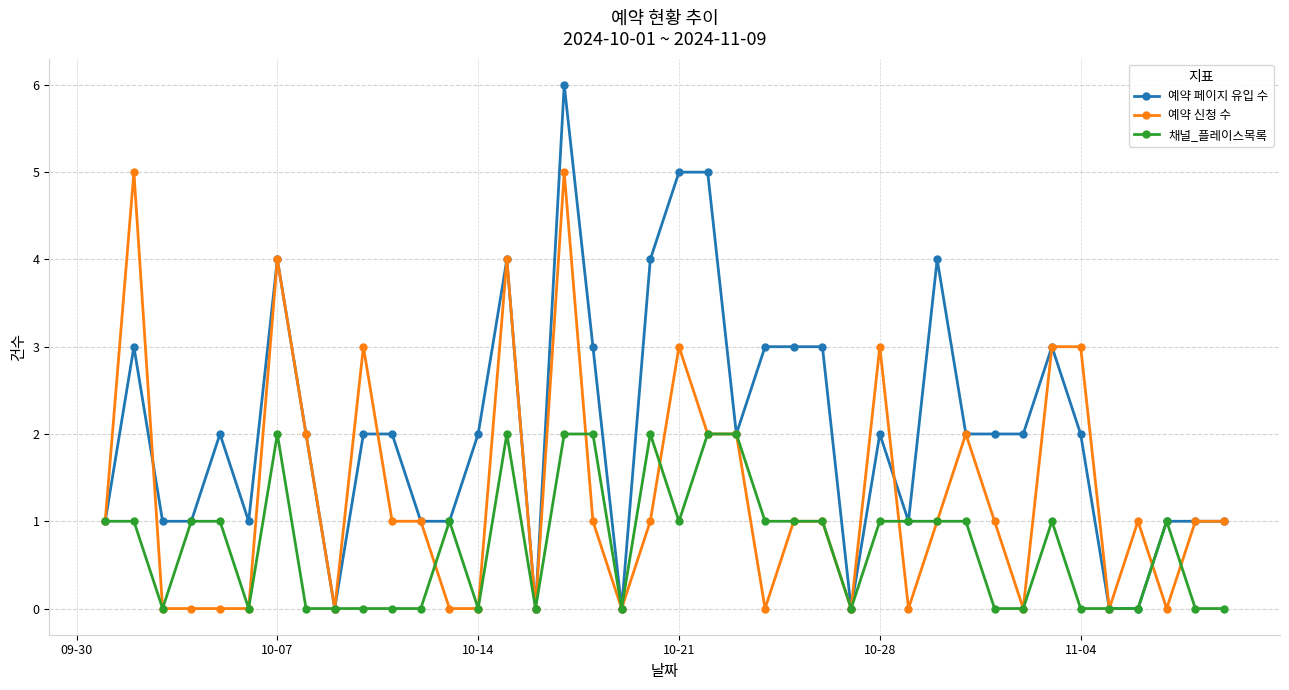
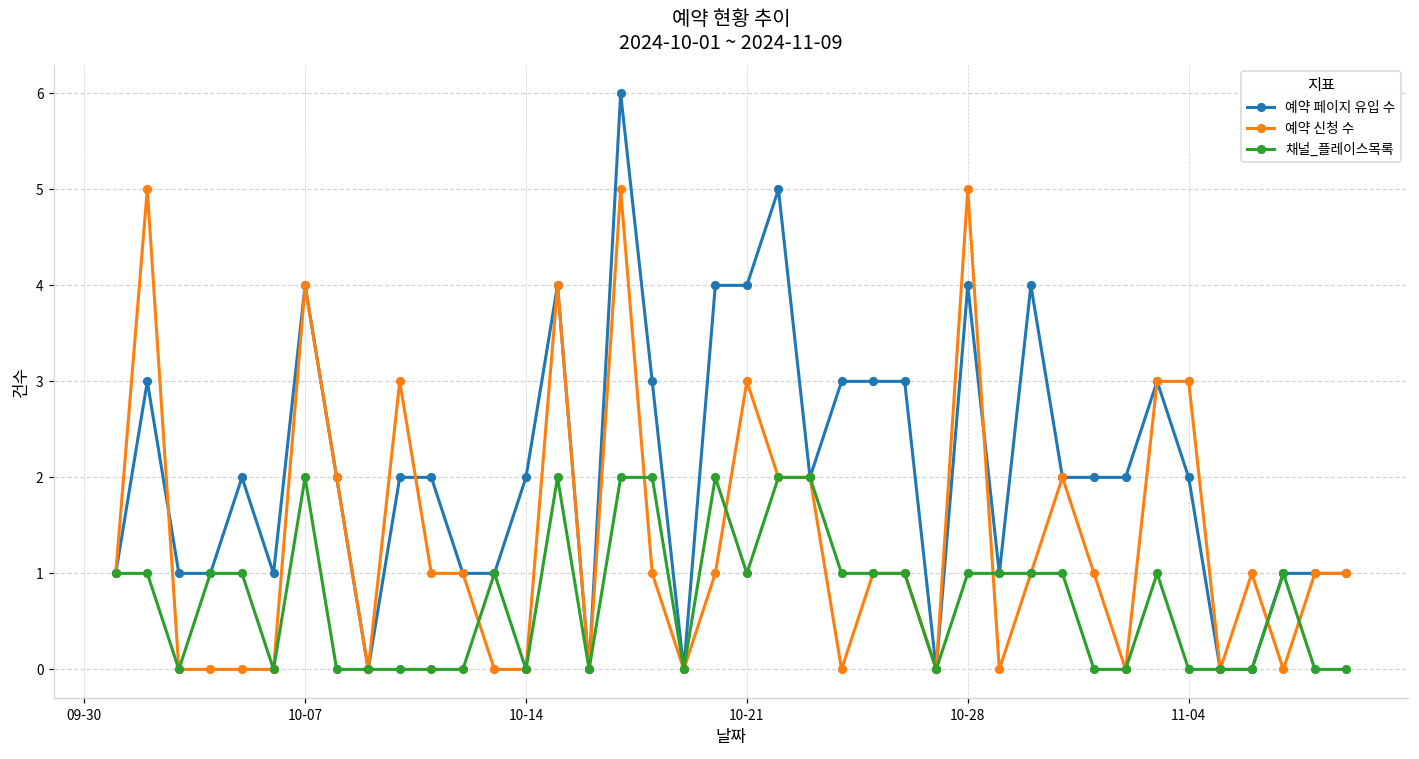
예약 페이지 유입 수, 10-21: 5 -> 4
예약 페이지 유입 수, 10-28: 2 -> 4
예약 신청 수, 10-28: 3 -> 5
